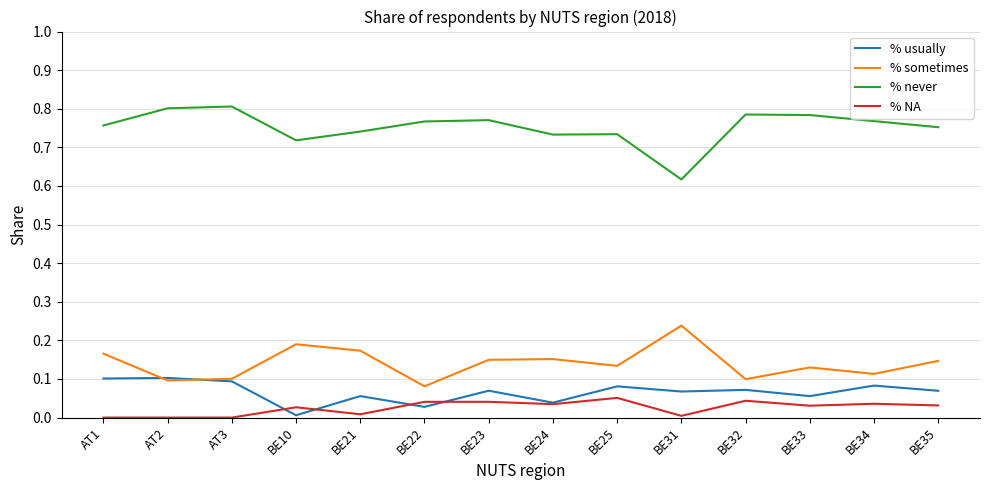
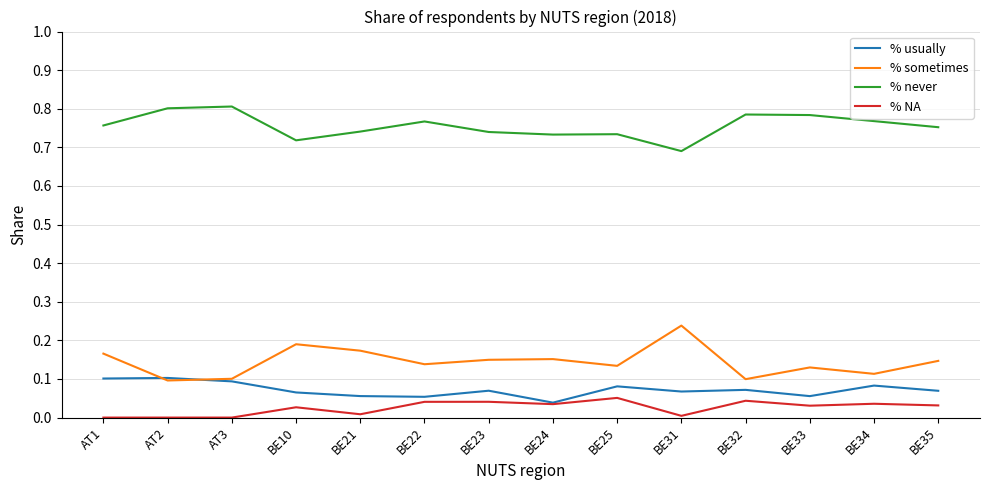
% usually, BE10: 0.01 -> 0.07
% usually, BE22: 0.03 -> 0.05
% sometimes, BE22: 0.08 -> 0.14
% never, BE23: 0.77 -> 0.74
% never, BE31: 0.62 -> 0.69
